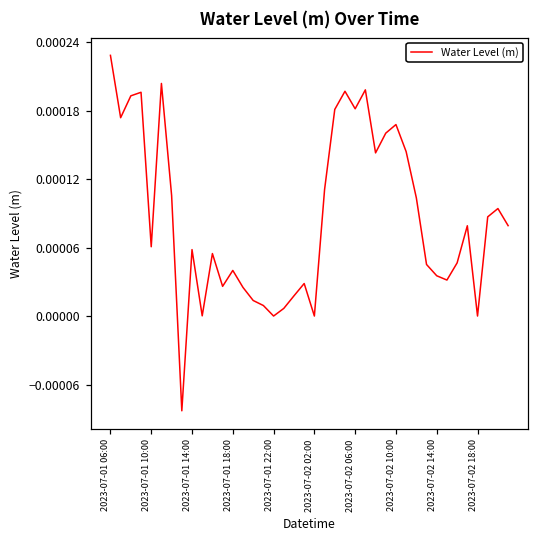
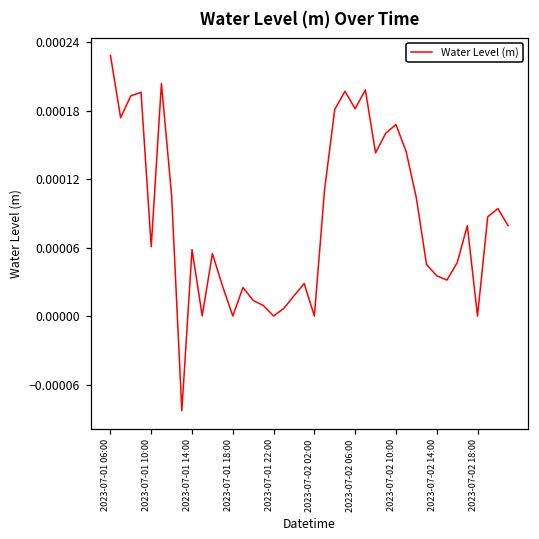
2023-07-01 18:00: 0.00004 -> 0.00000
